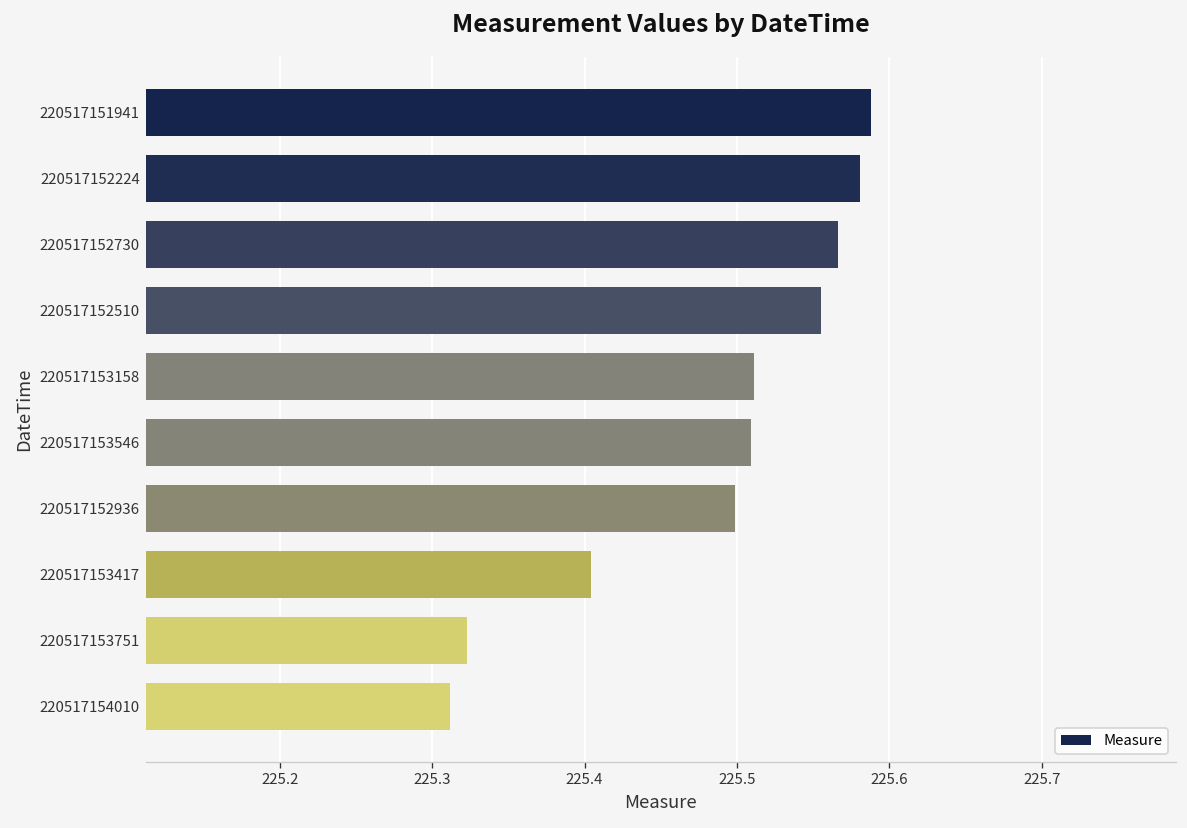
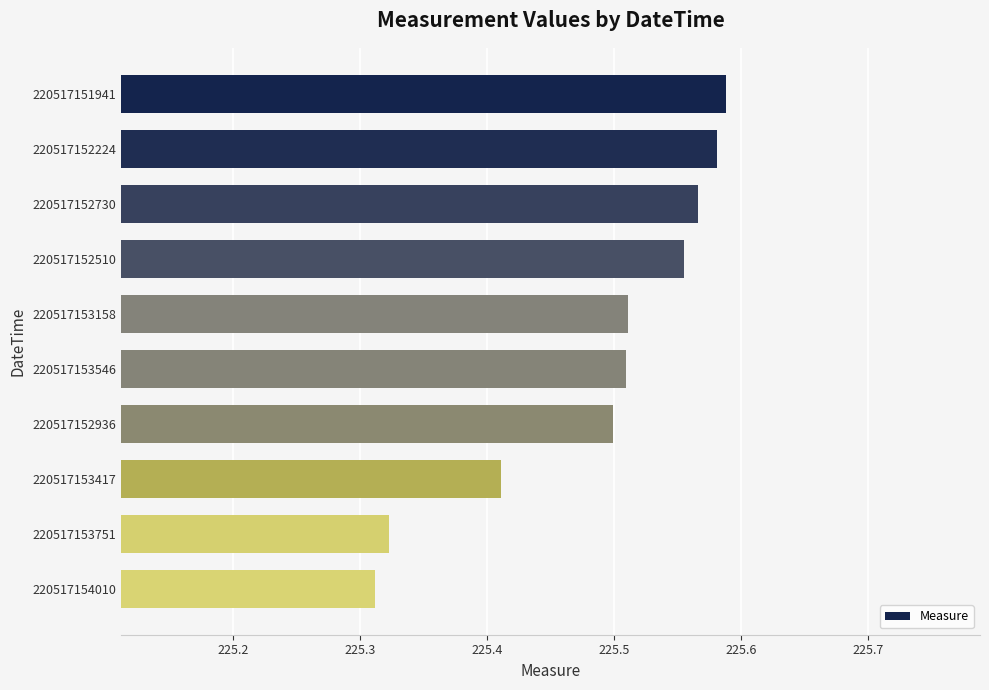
220517153417: 225.404 -> 225.411
